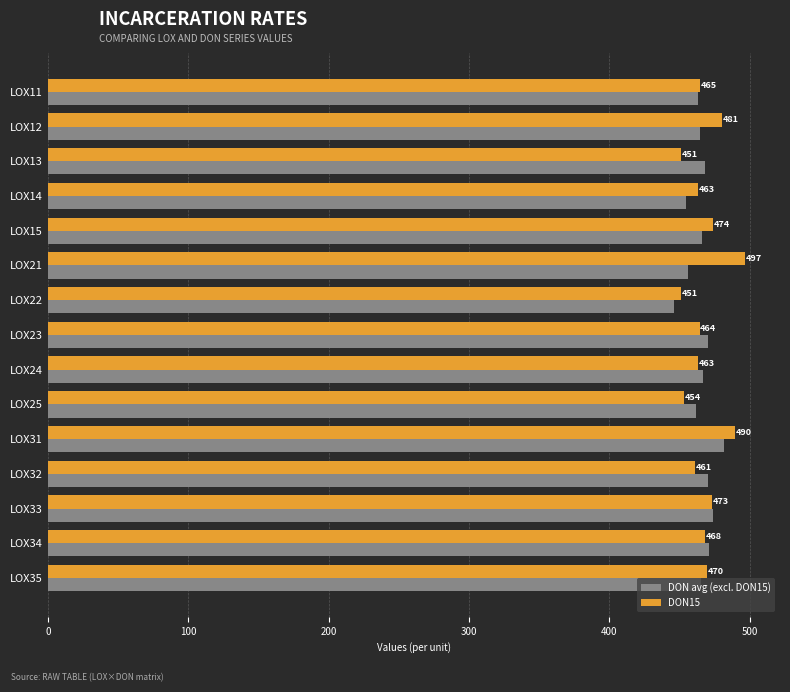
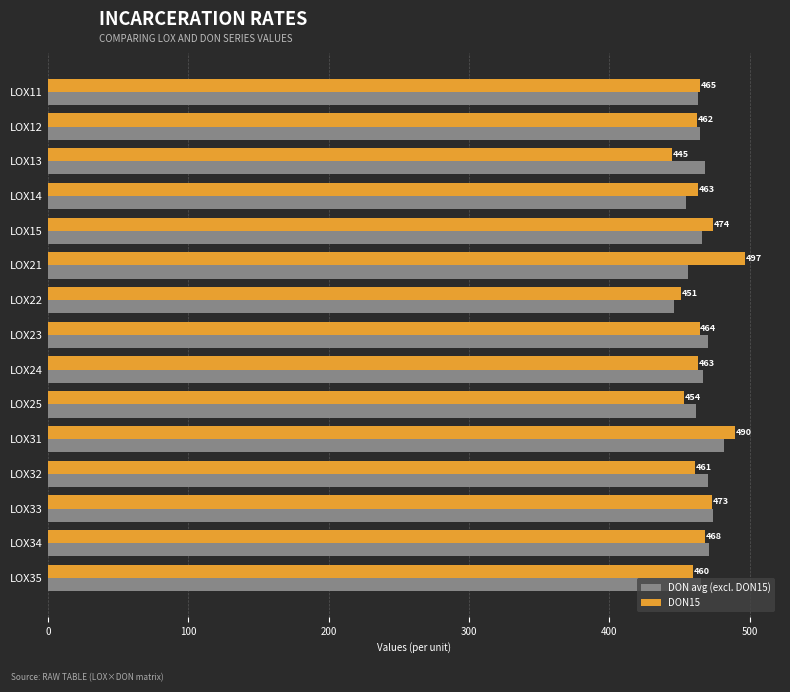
DON15, LOX12: 481 -> 462
DON15, LOX13: 451 -> 445
DON15, LOX35: 470 -> 460
